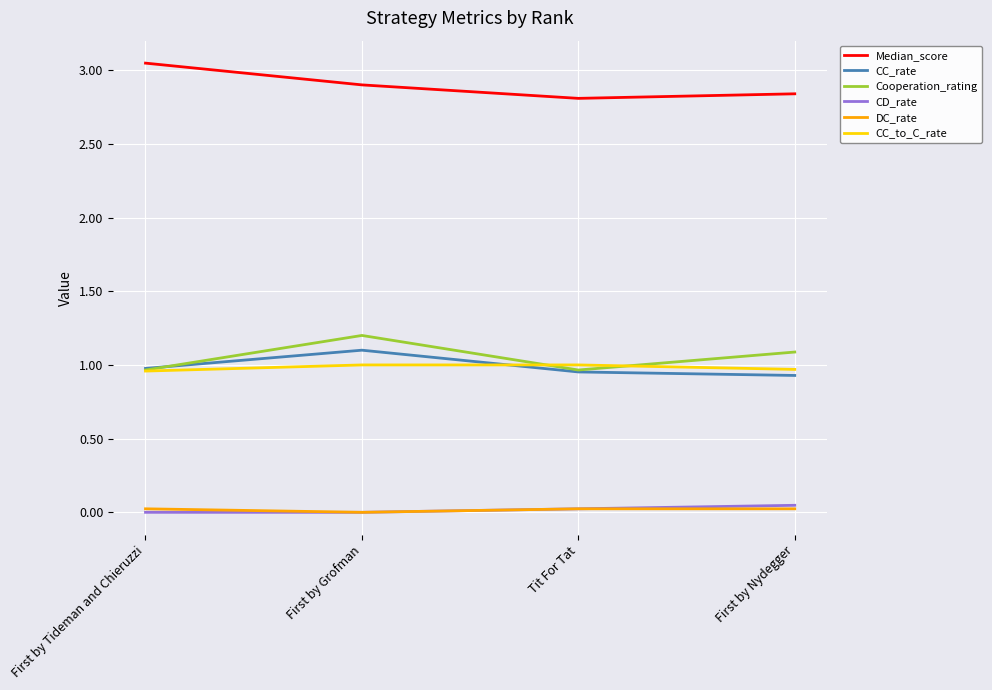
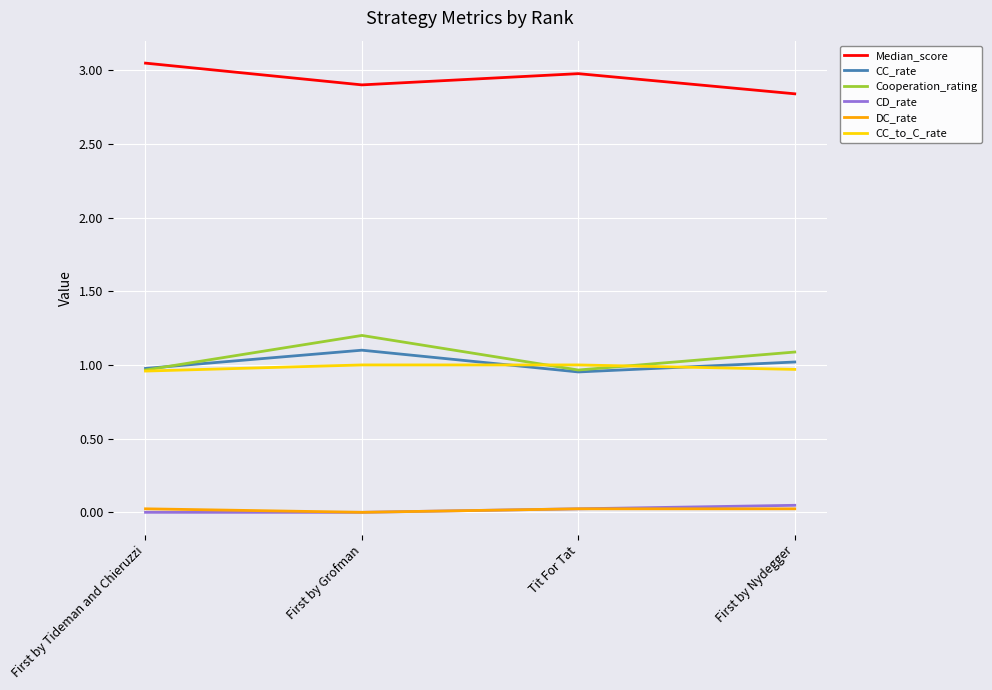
Median_score, Tit For Tat: 2.81 -> 2.98
CC_rate, First by Nydegger: 0.93 -> 1.02
